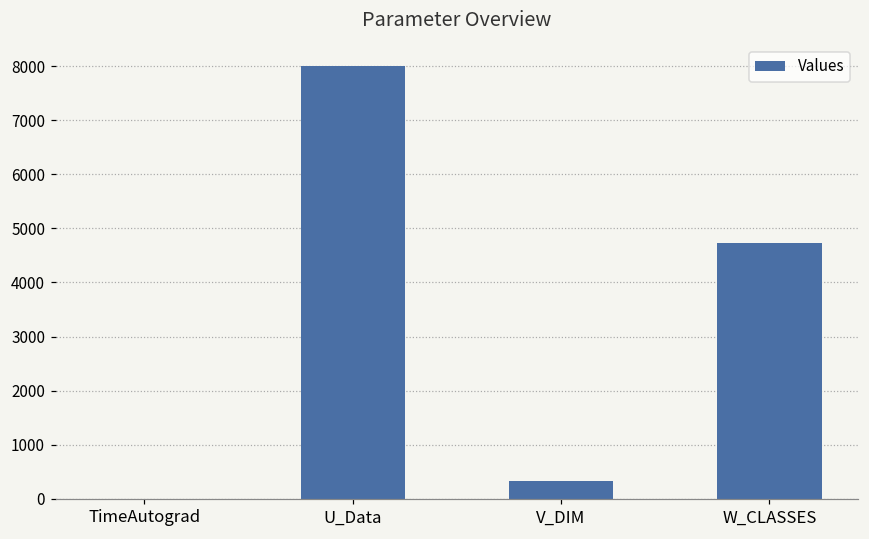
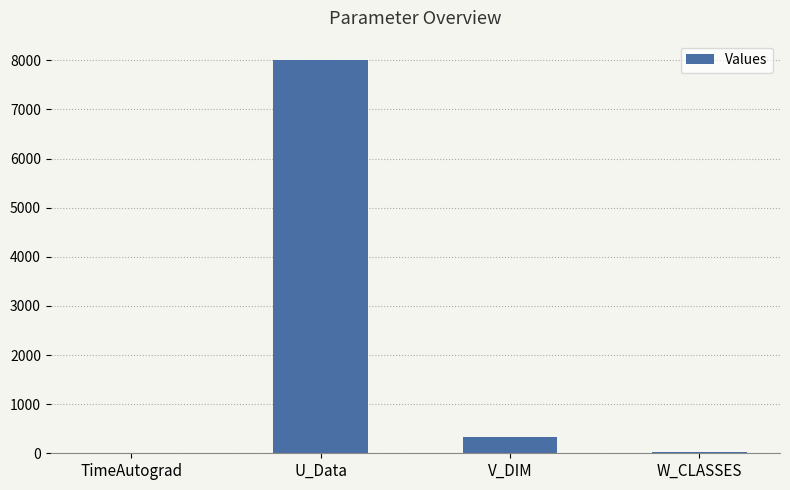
W_CLASSES: 4700 -> 0
